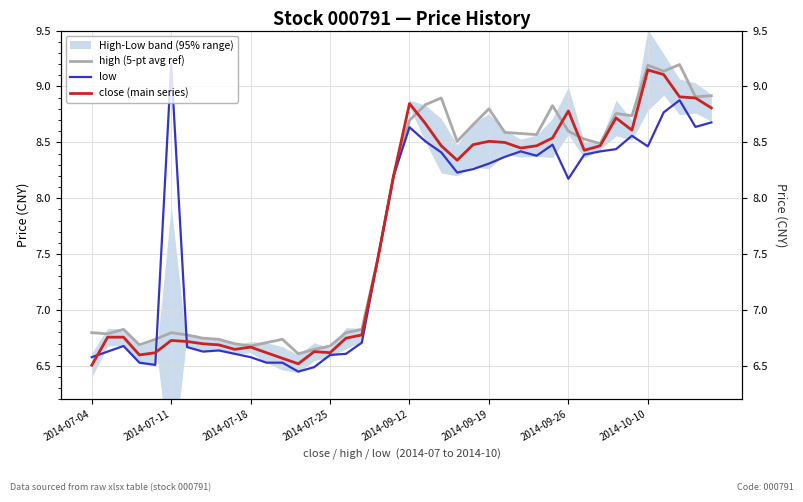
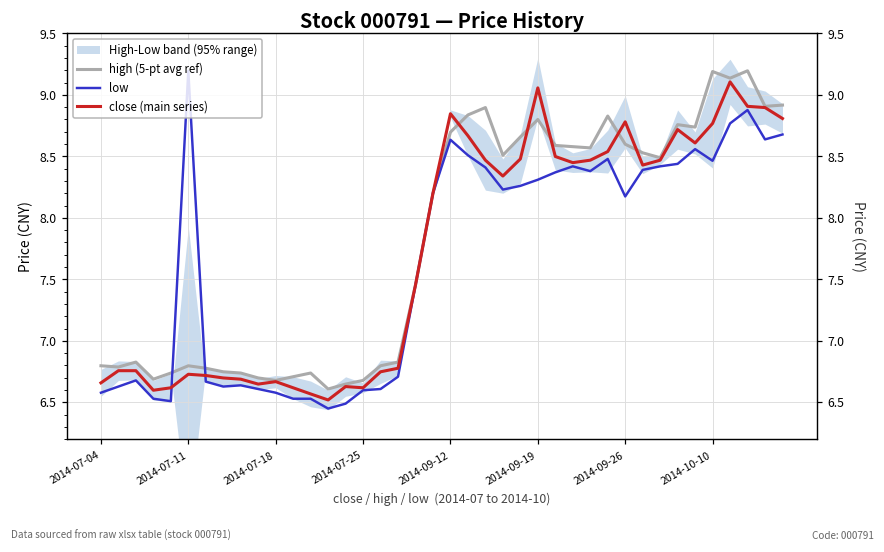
close (main series), 2014-07-04: 6.51 -> 6.66
close (main series), 2014-09-19: 8.51 -> 9.06
close (main series), 2014-10-10: 9.15 -> 8.77
